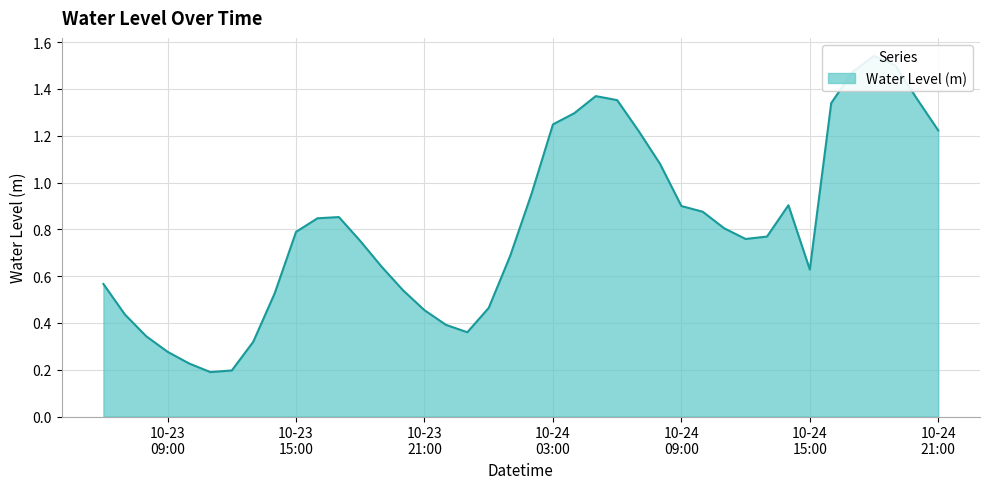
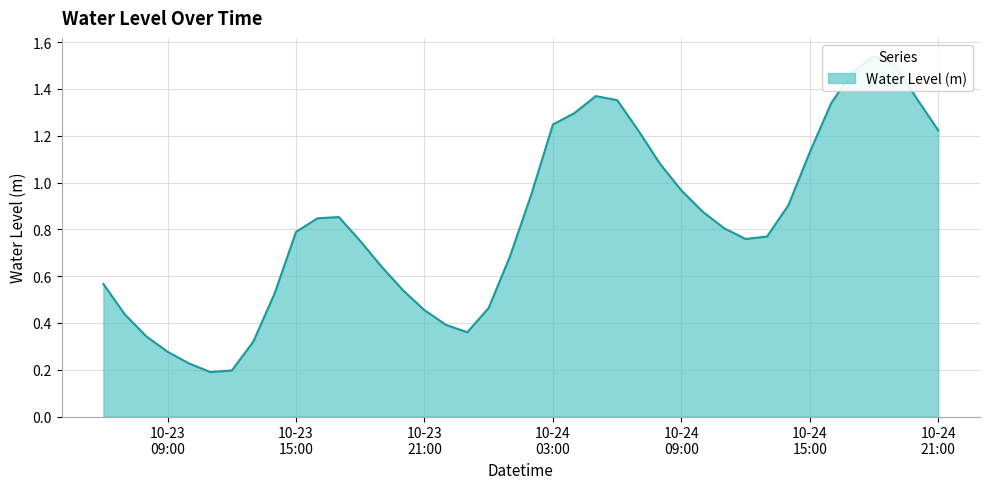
10-24 09:00: 0.90 -> 0.97
10-24 15:00: 0.63 -> 1.13
